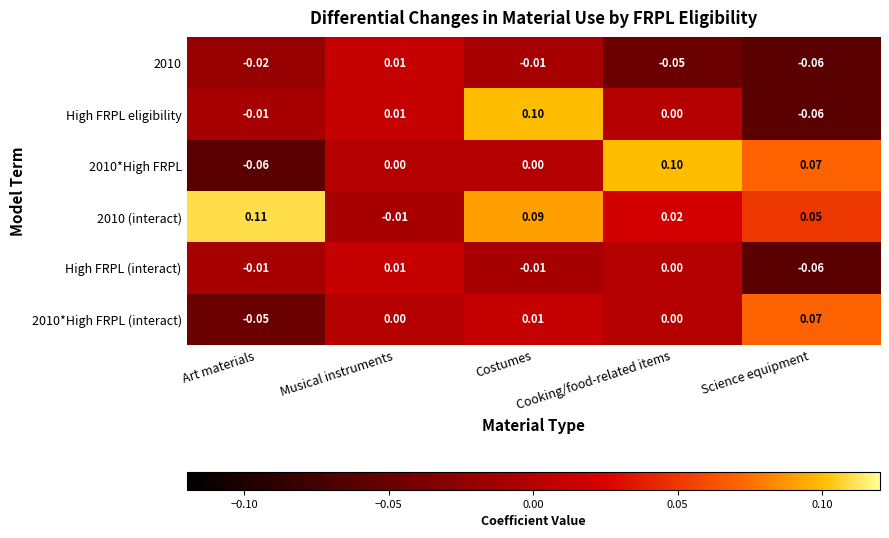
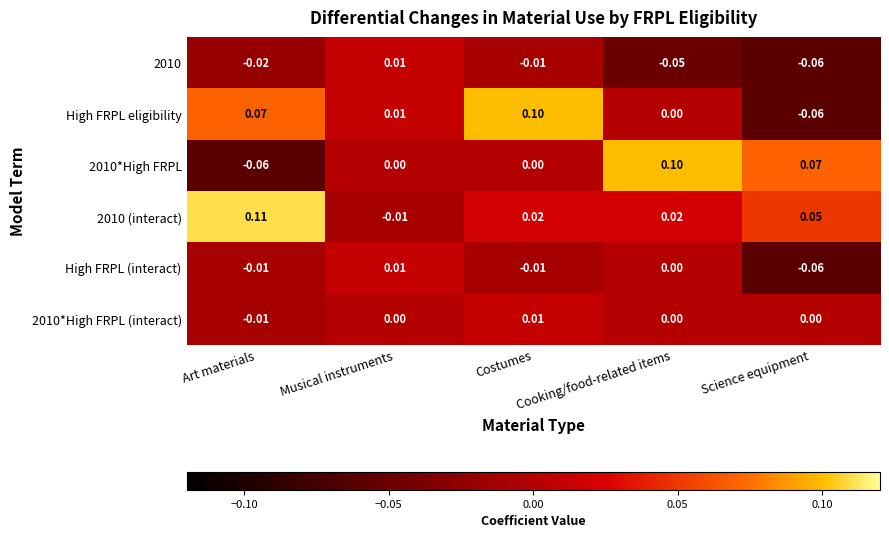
High FRPL eligibility, Art materials: -0.01 -> 0.07
2010 (interact), Costumes: 0.09 -> 0.02
2010*High FRPL (interact), Art materials: -0.05 -> -0.01
2010*High FRPL (interact), Science equipment: 0.07 -> 0.00
